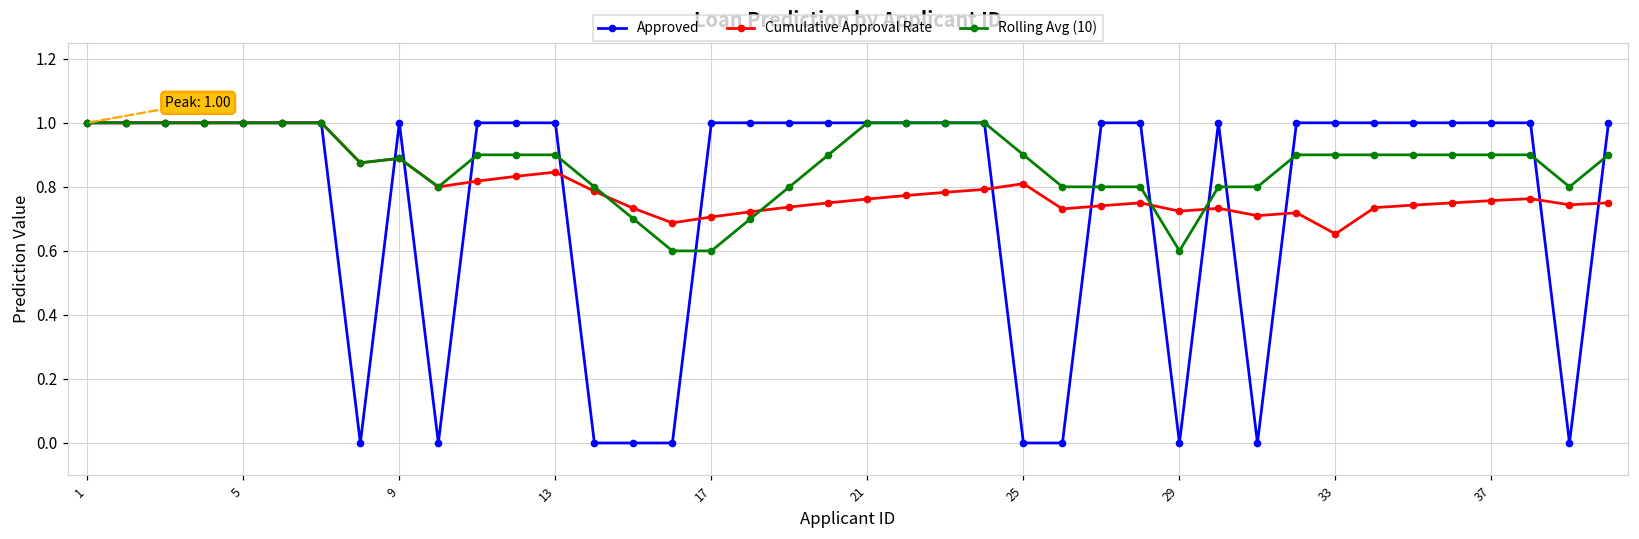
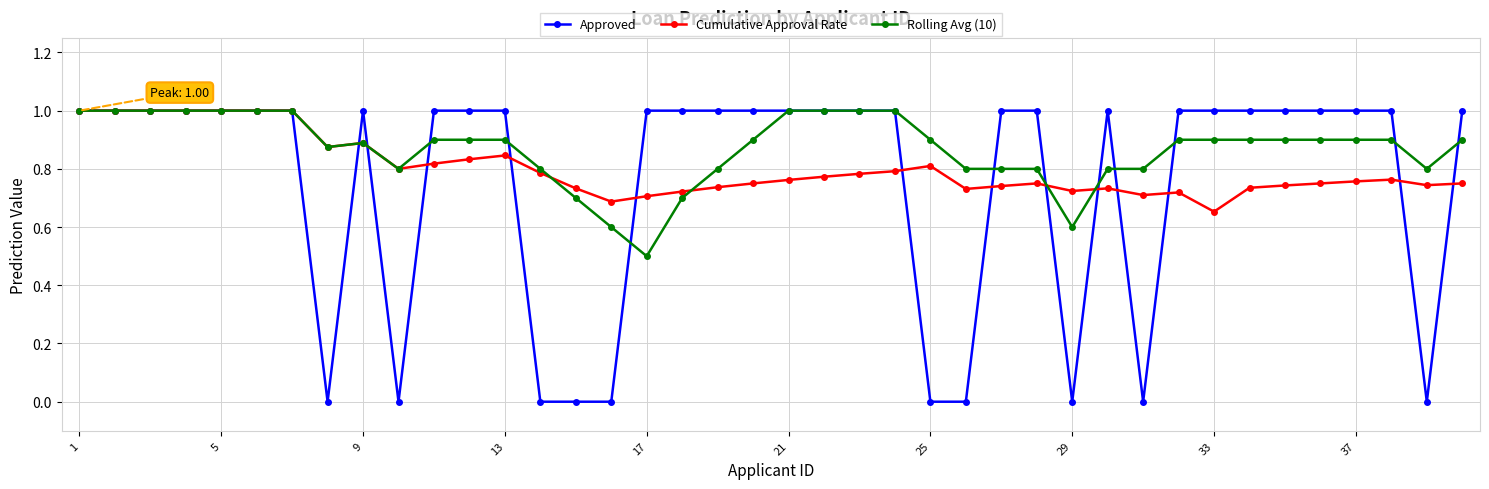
Rolling Avg (10), 17: 0.6 -> 0.5
